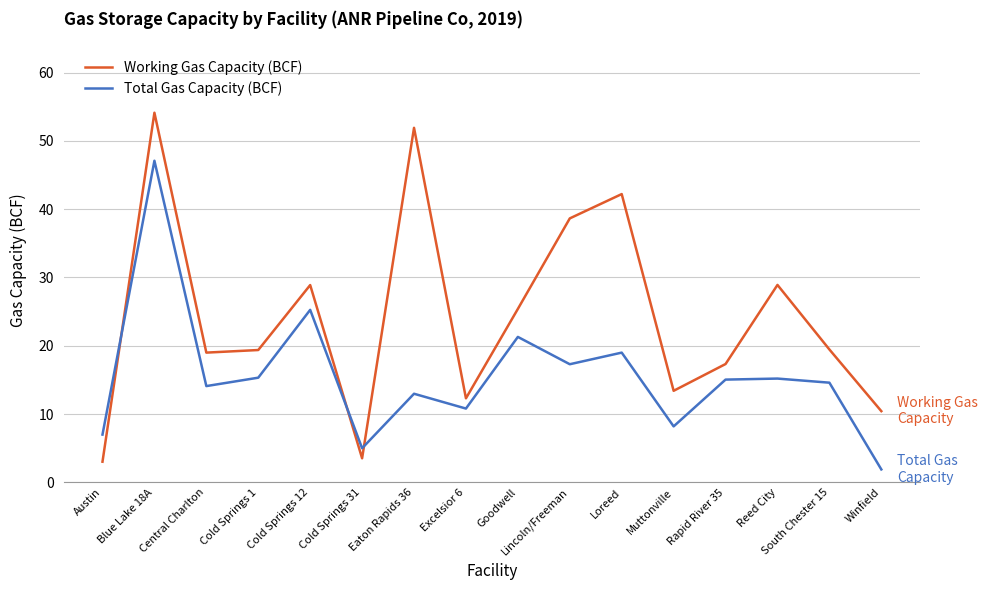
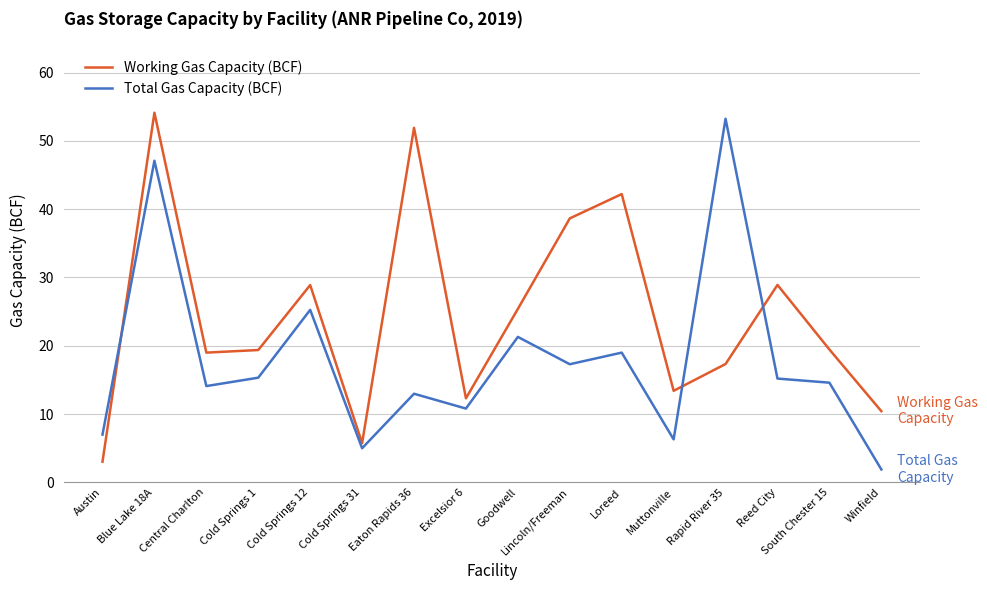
Working Gas Capacity (BCF), Cold Springs 31: 4 -> 6
Total Gas Capacity (BCF), Muttonville: 8 -> 6
Total Gas Capacity (BCF), Rapid River 35: 15 -> 53
